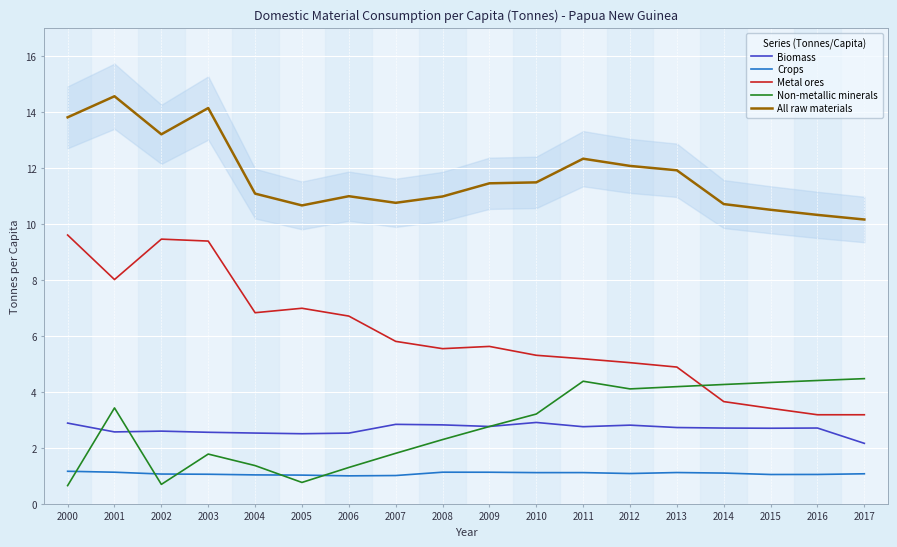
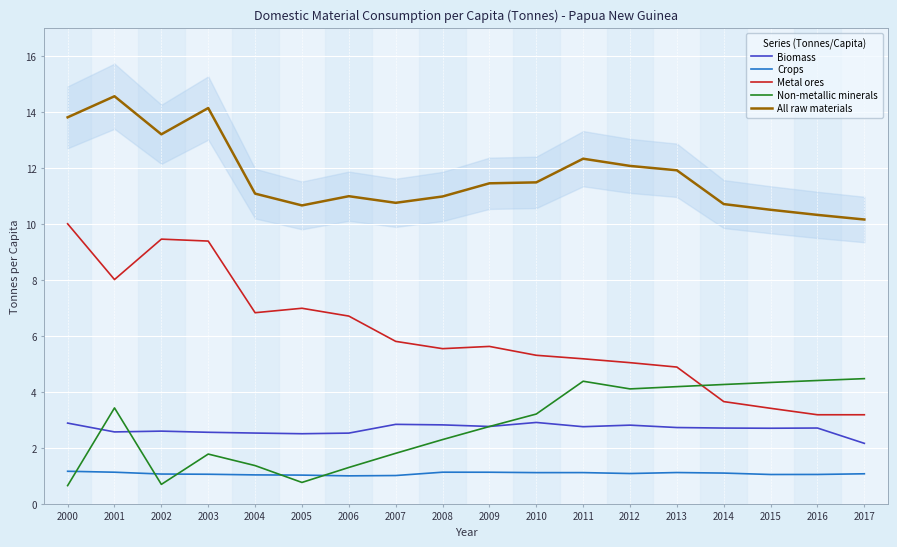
Metal ores, 2000: 9.6 -> 10.0
